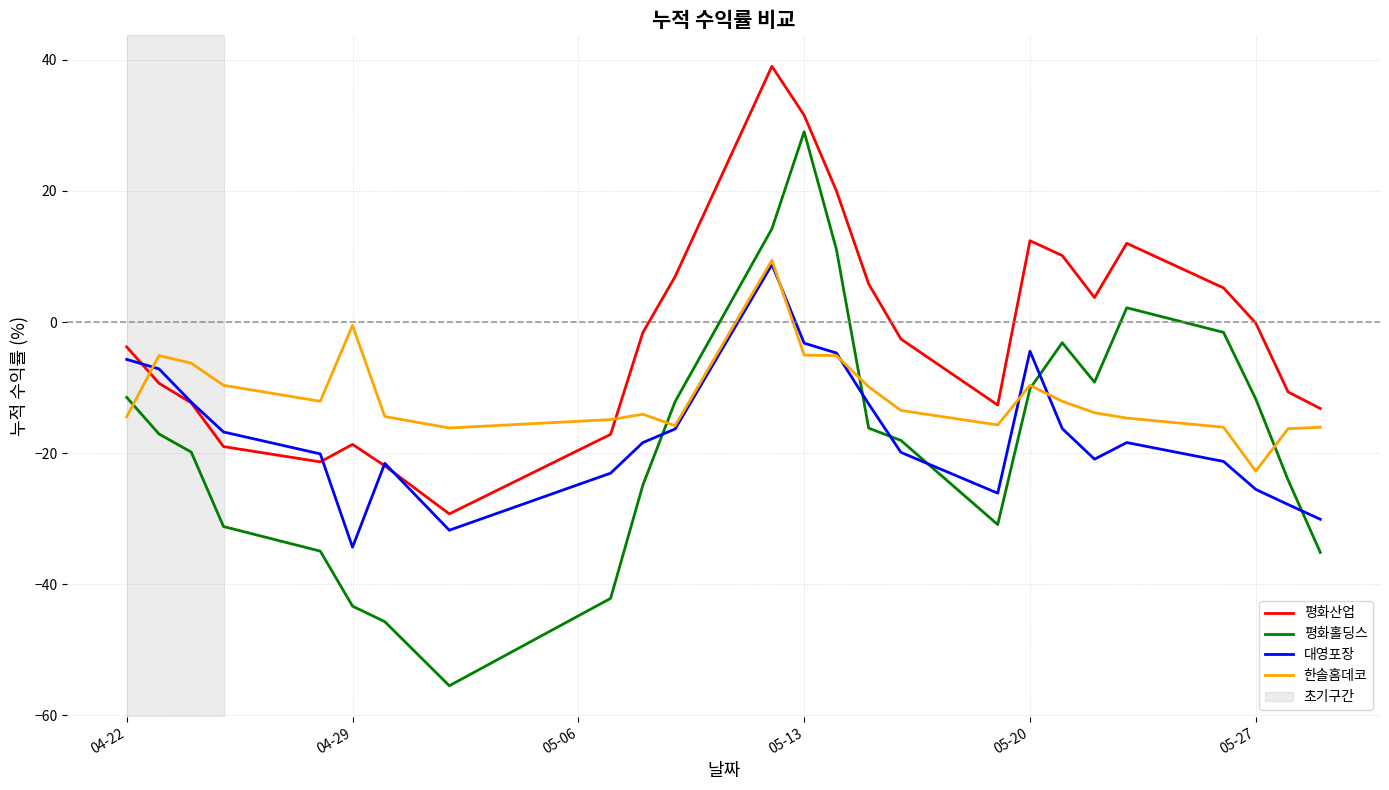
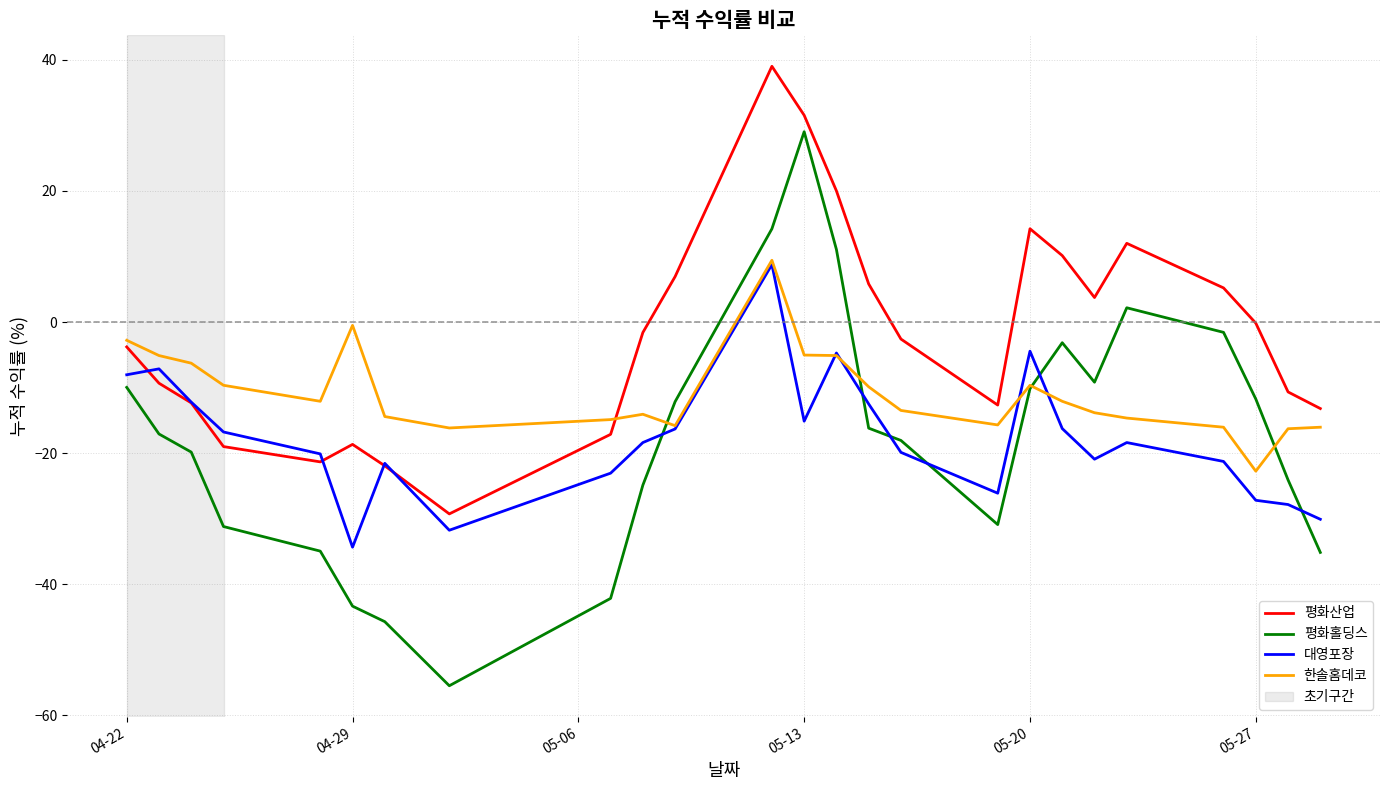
평화홀딩스, 04-22: -12 -> -10
대영포장, 04-22: -6 -> -8
한솔홈데코, 04-22: -14 -> -3
대영포장, 05-13: -3 -> -15
평화산업, 05-20: 12 -> 14
대영포장, 05-27: -26 -> -27
